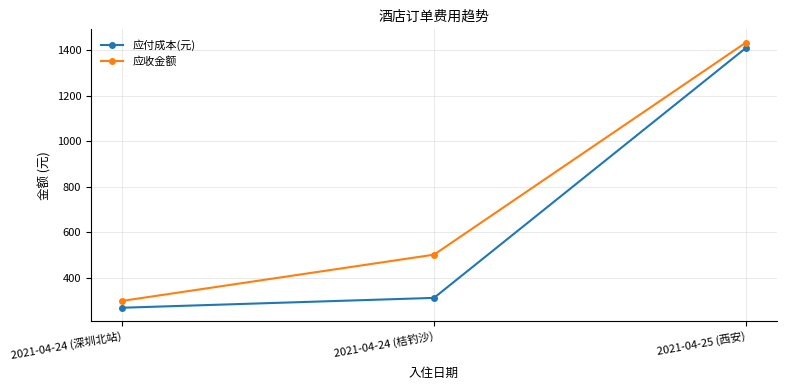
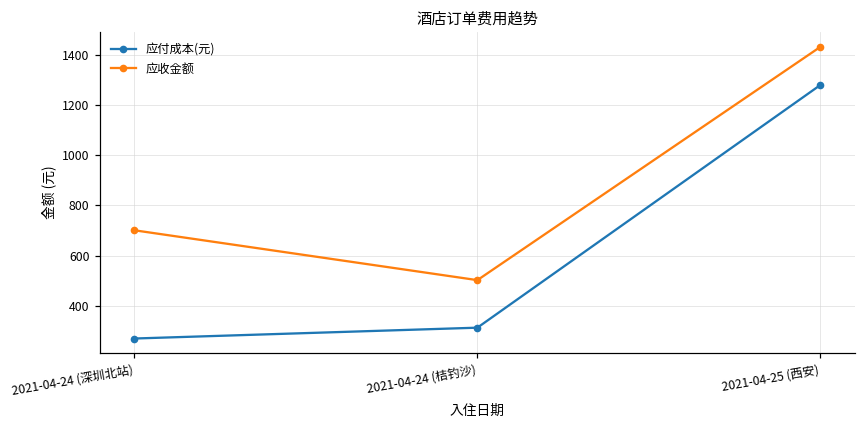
应收金额, 2021-04-24 (深圳北站): 300 -> 700
应付成本(元), 2021-04-25 (西安): 1410 -> 1280
